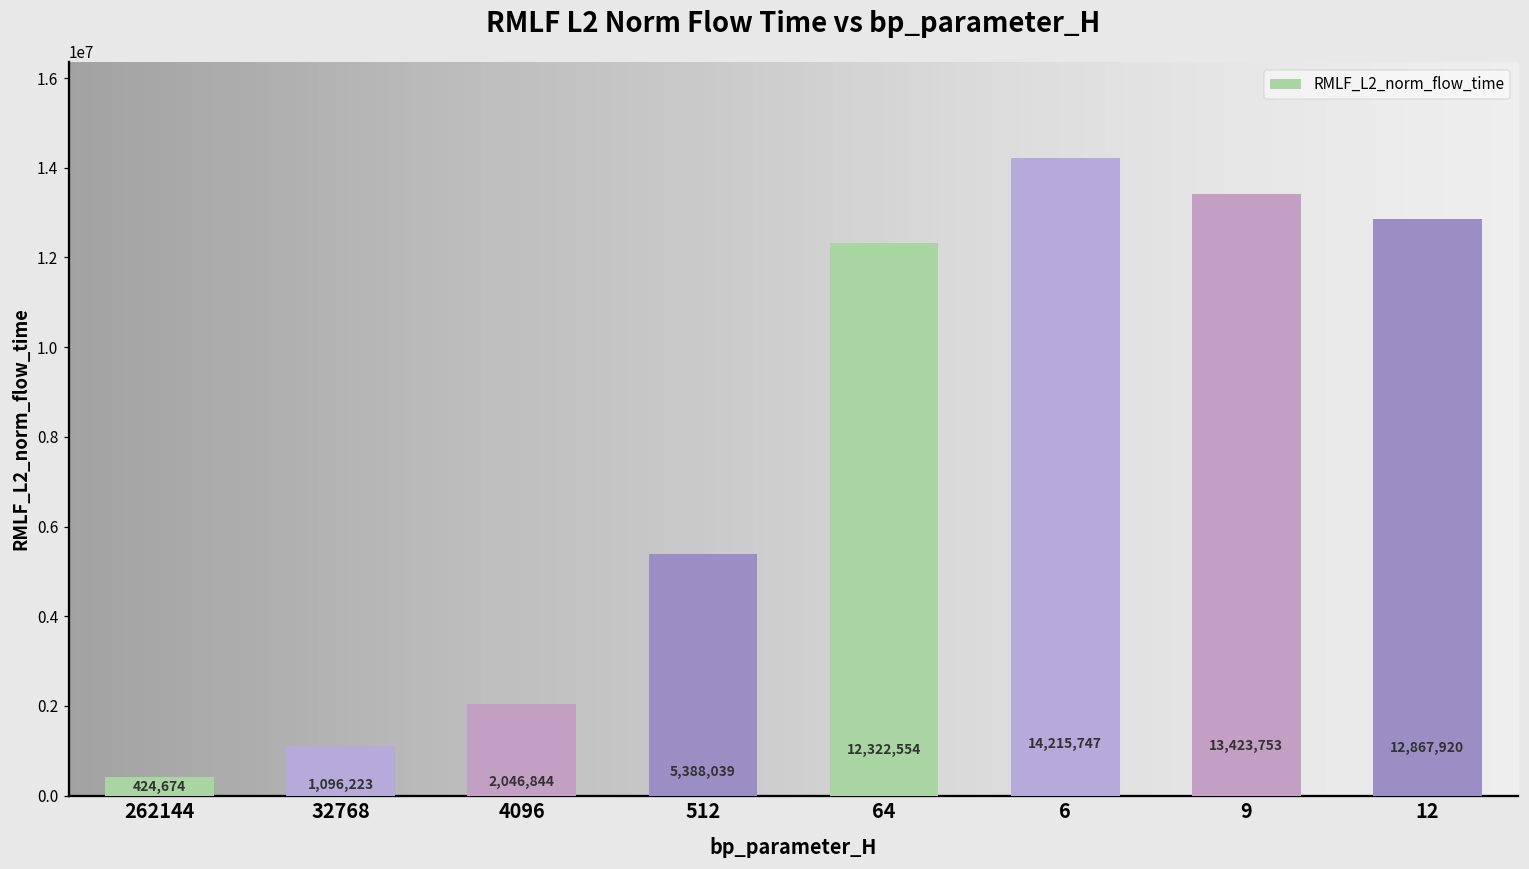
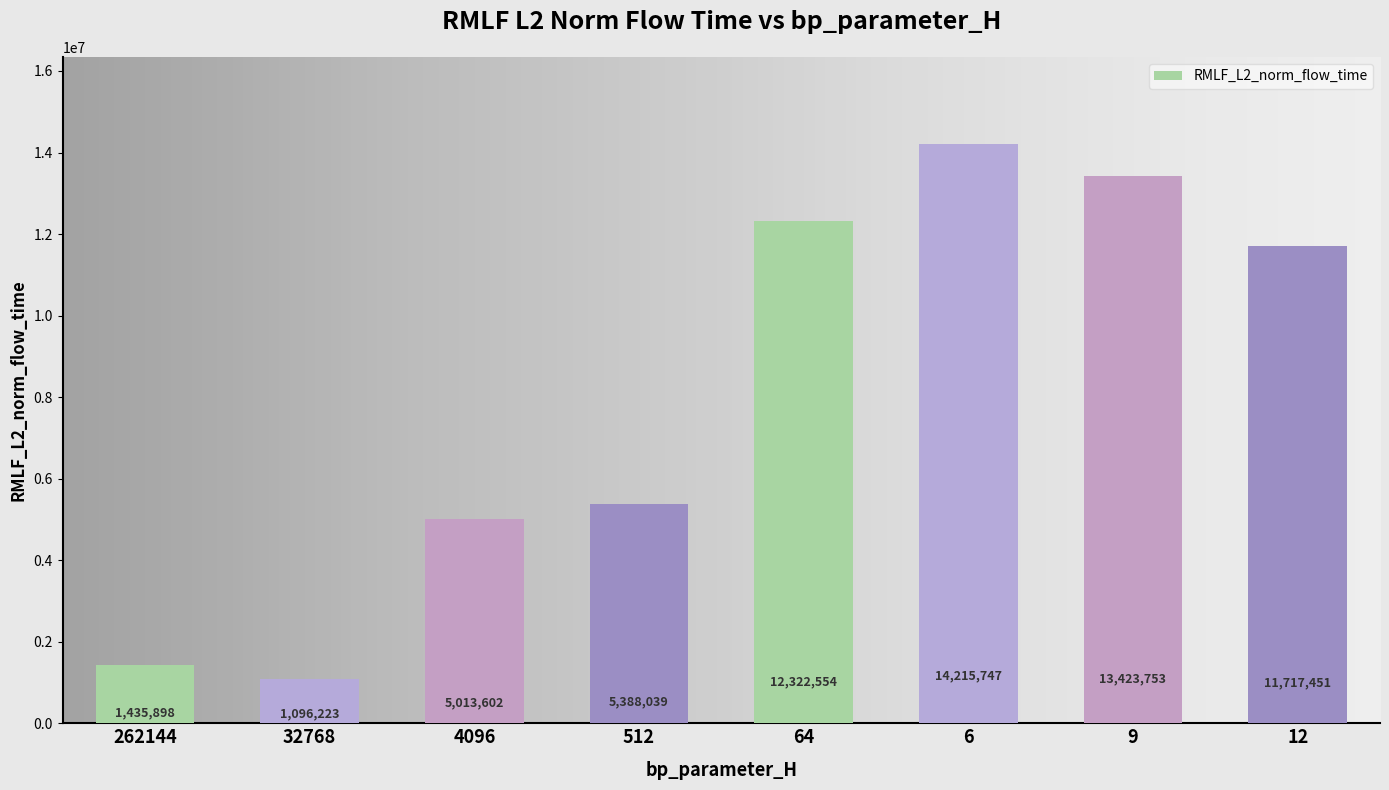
262144: 424,674 -> 1,435,898
4096: 2,046,844 -> 5,013,602
12: 12,867,920 -> 11,717,451
